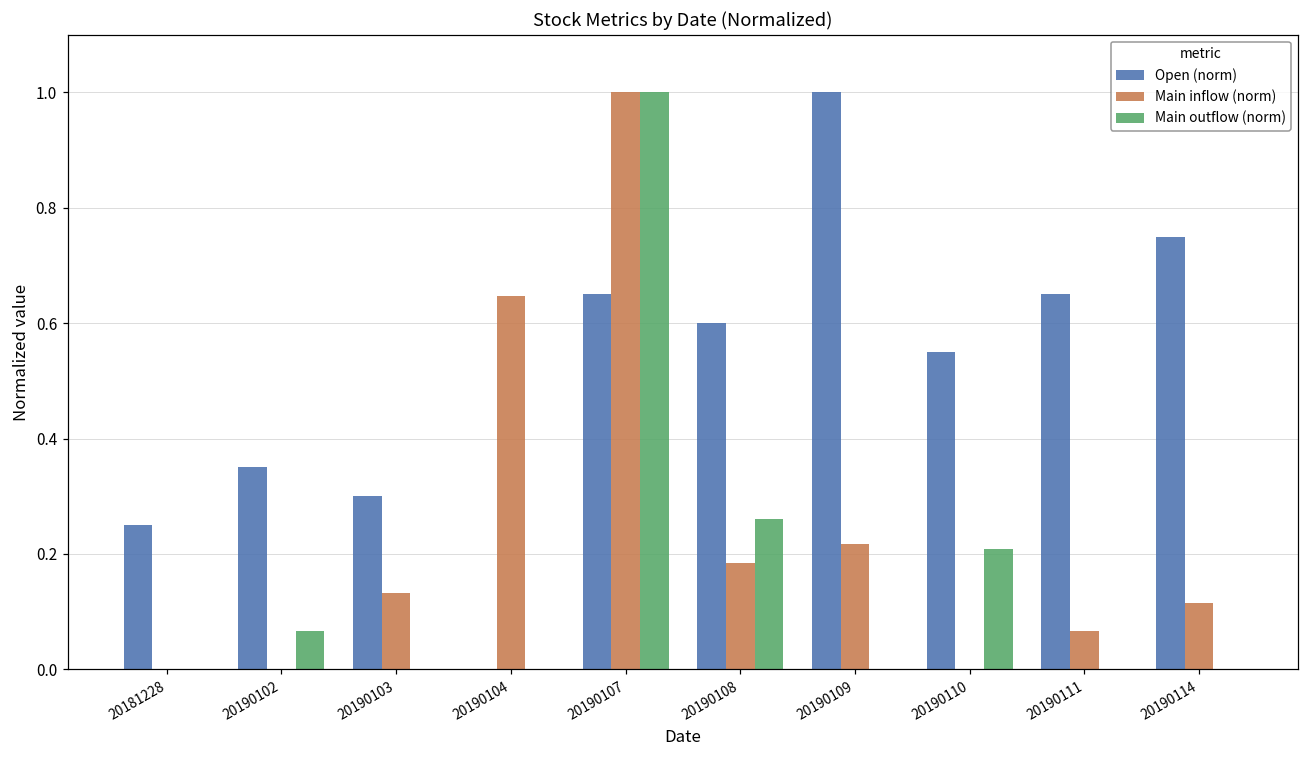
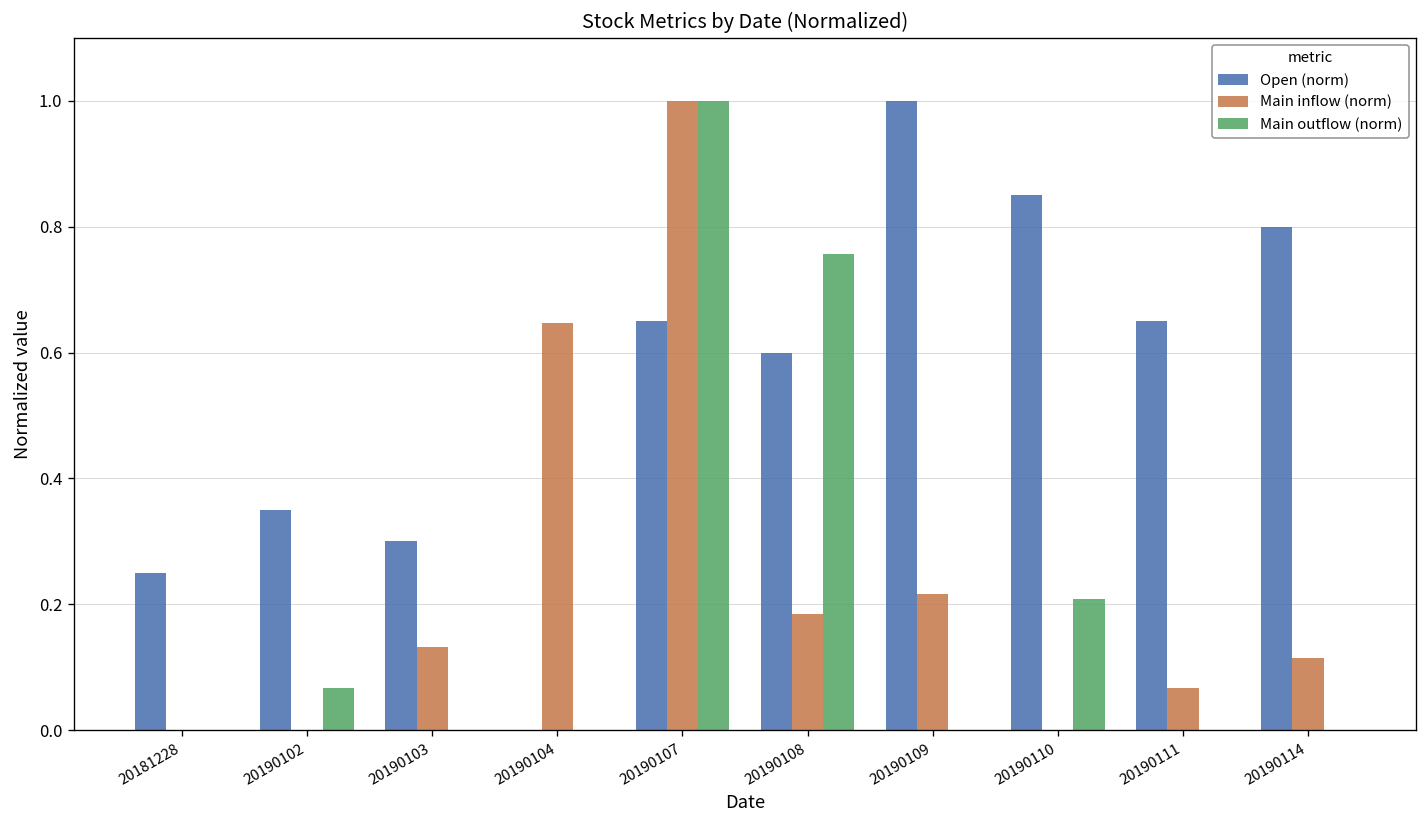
Main outflow (norm), 20190108: 0.26 -> 0.76
Open (norm), 20190110: 0.55 -> 0.85
Open (norm), 20190114: 0.75 -> 0.80
